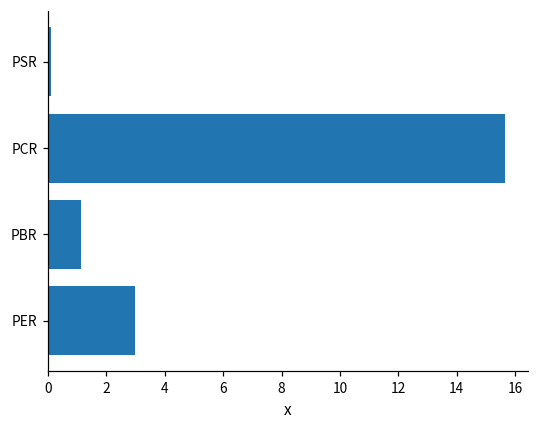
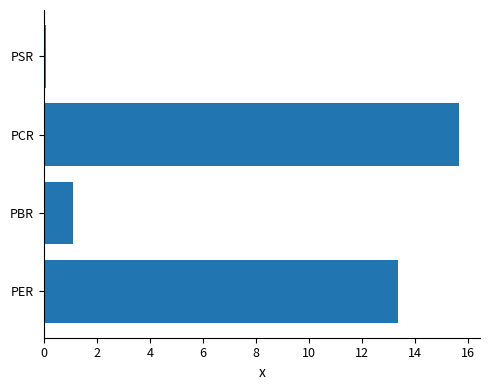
PER: 3.0 -> 13.4
